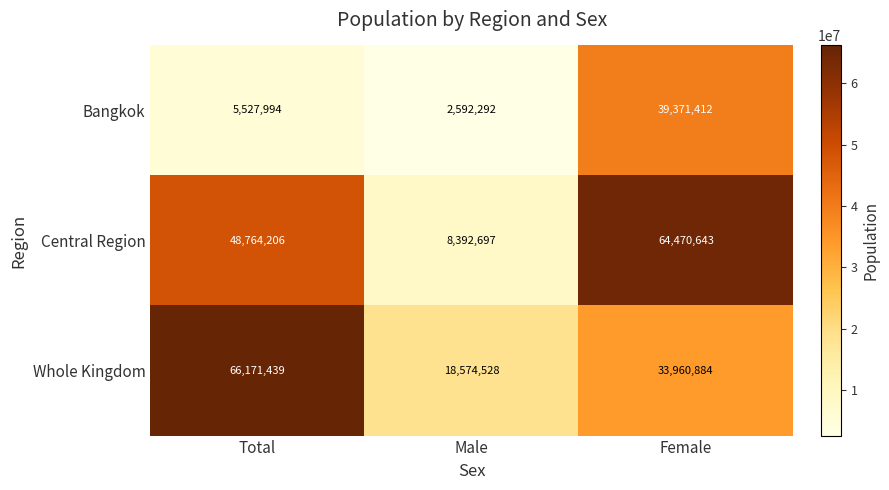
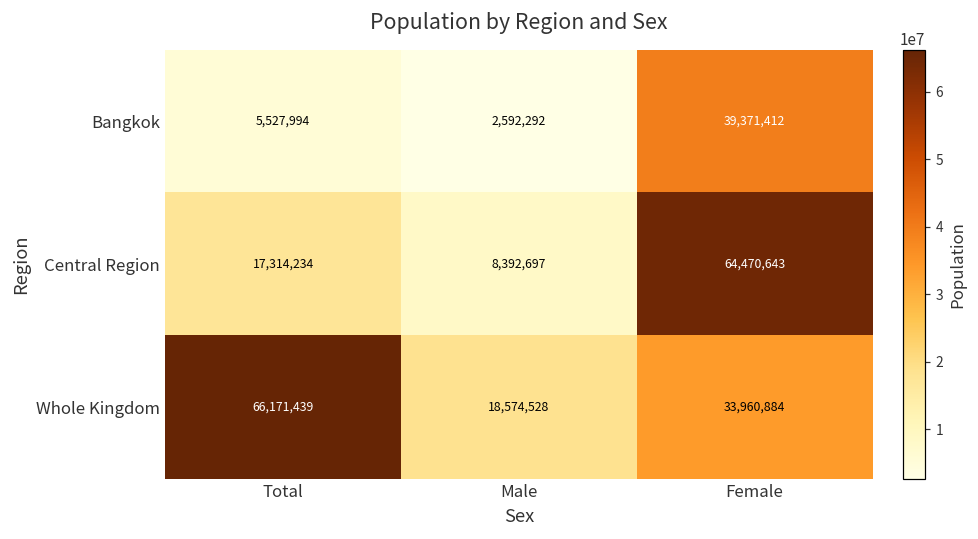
Central Region, Total: 48,764,206 -> 17,314,234
